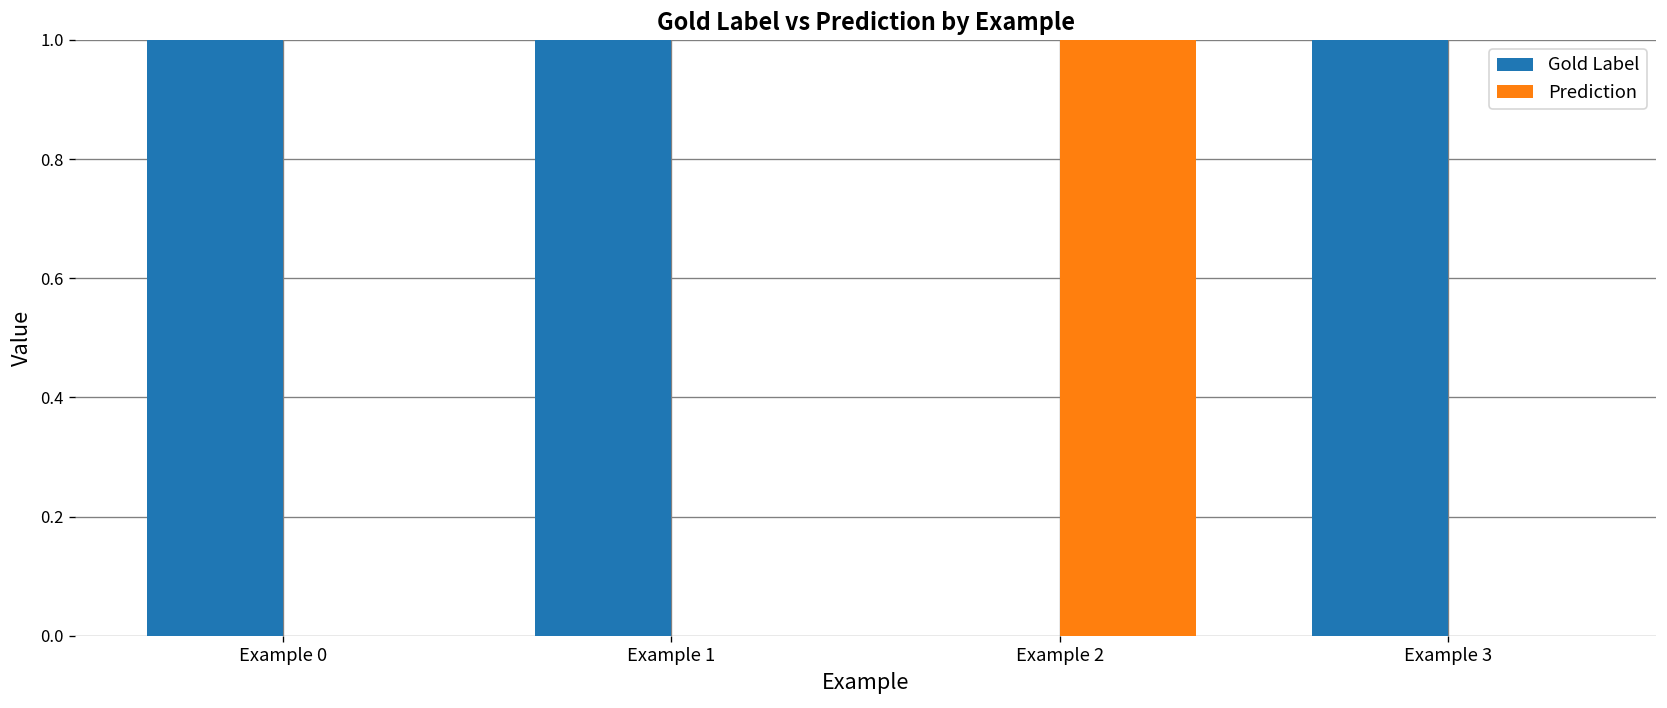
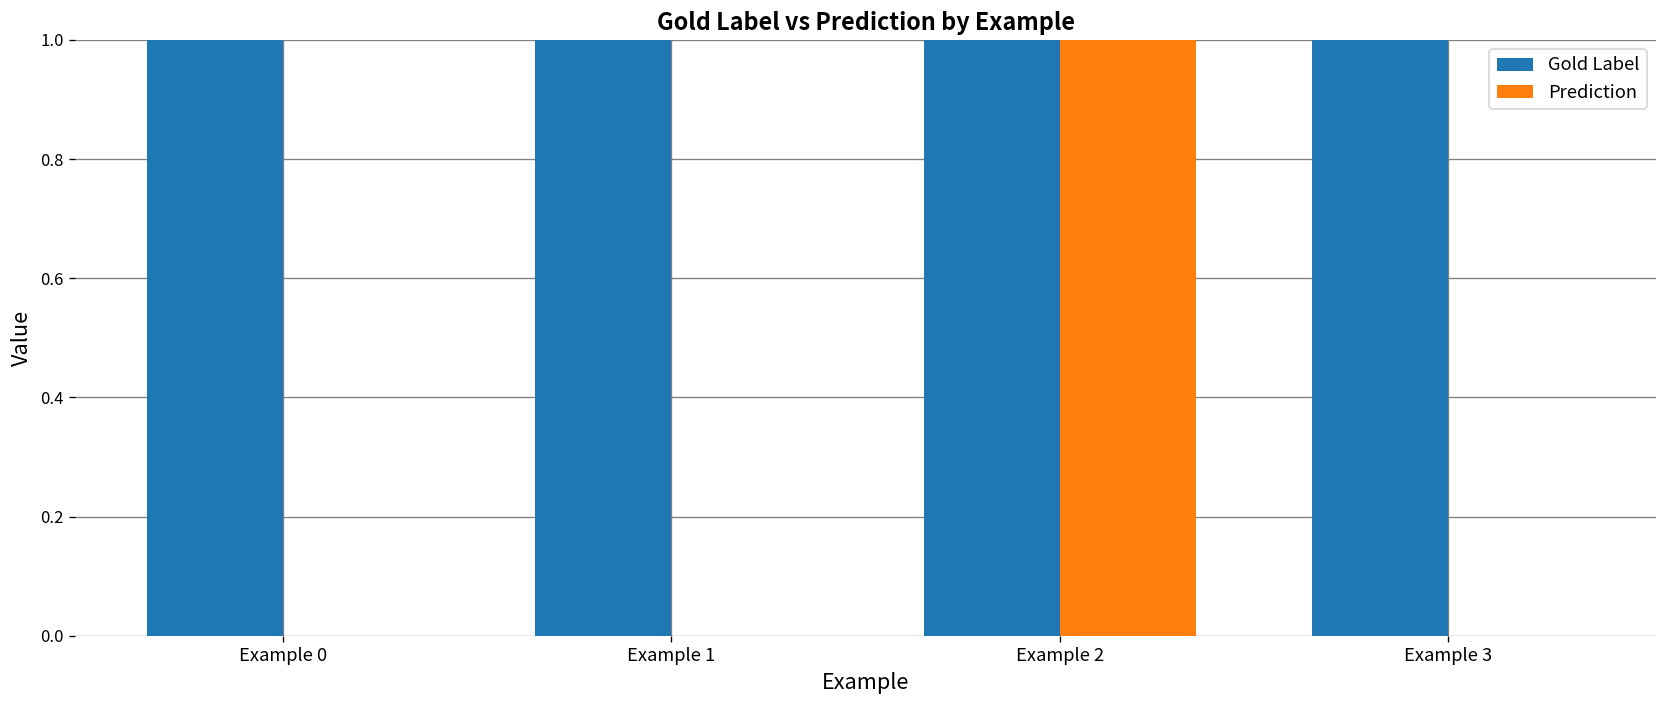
Gold Label, Example 2: 0 -> 1
